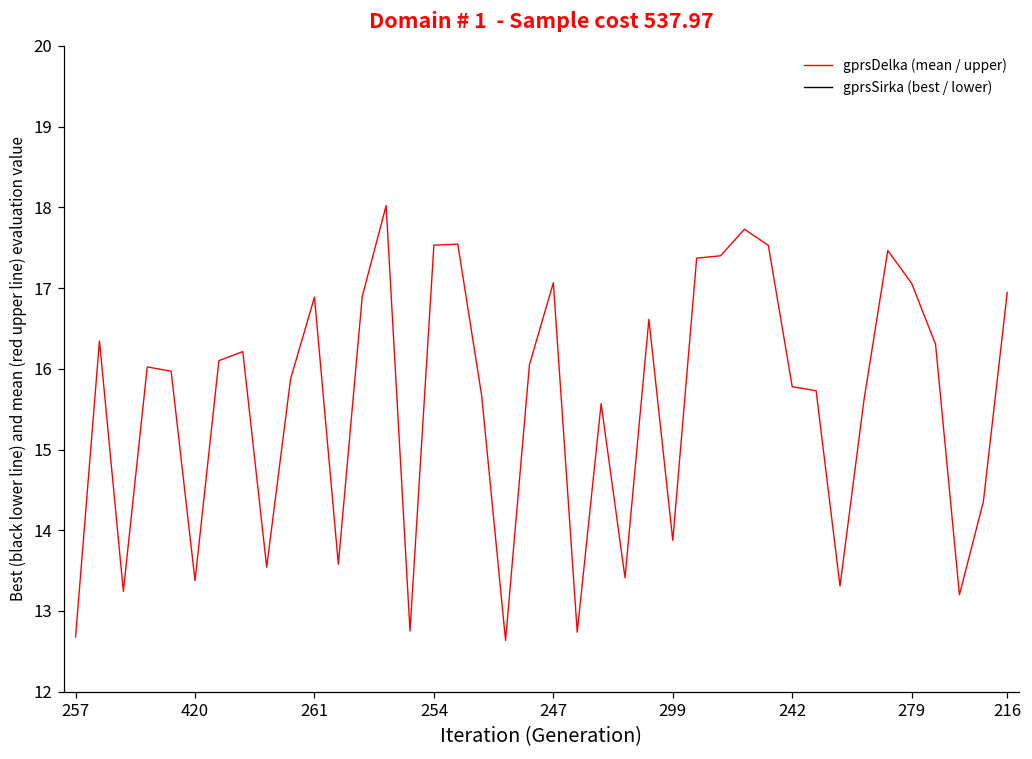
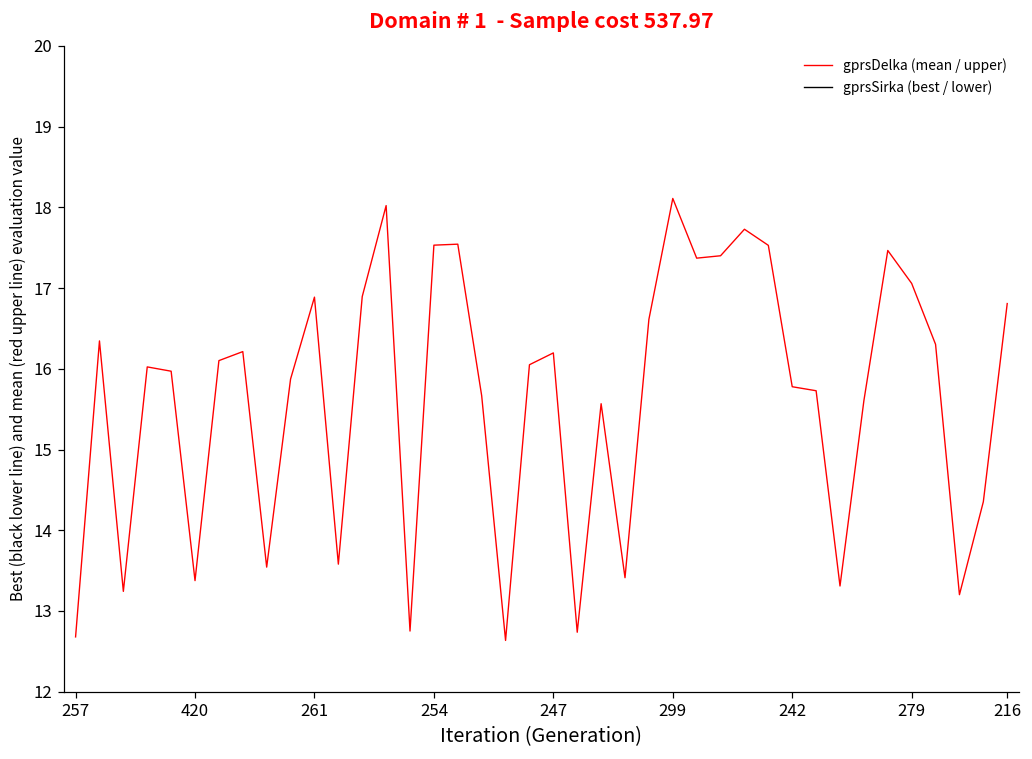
gprsDelka (mean / upper), 247: 17.1 -> 16.2
gprsDelka (mean / upper), 299: 13.9 -> 18.1
gprsDelka (mean / upper), 216: 16.9 -> 16.8
